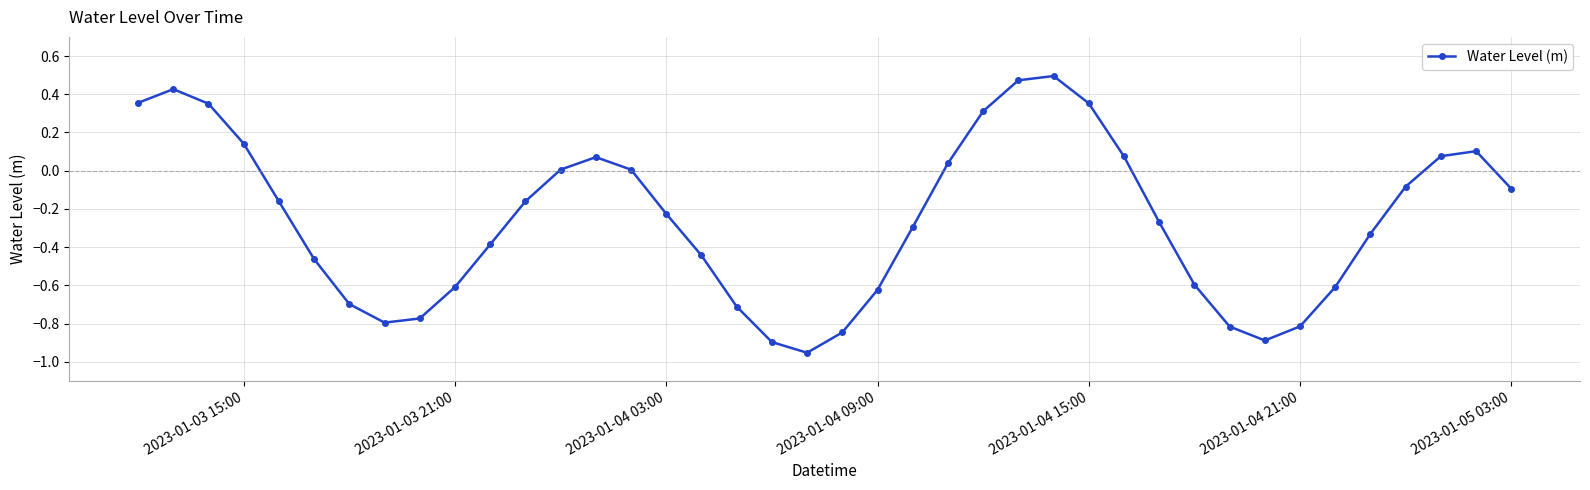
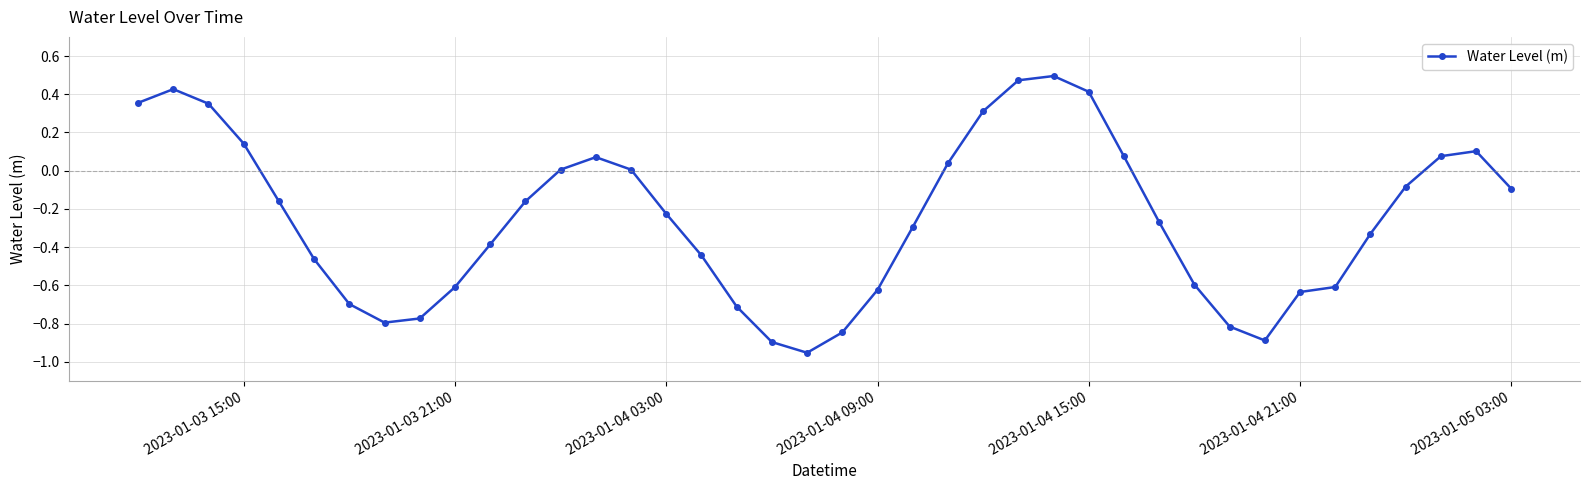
2023-01-04 15:00: 0.35 -> 0.41
2023-01-04 21:00: -0.81 -> -0.63
